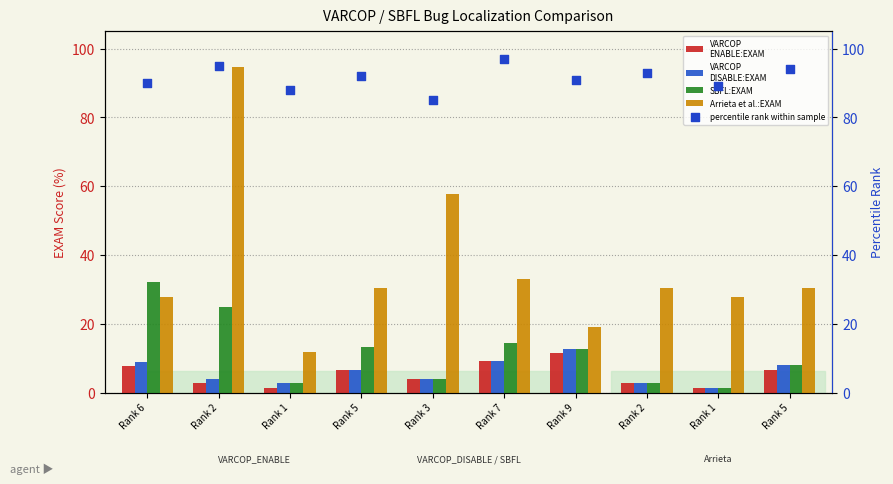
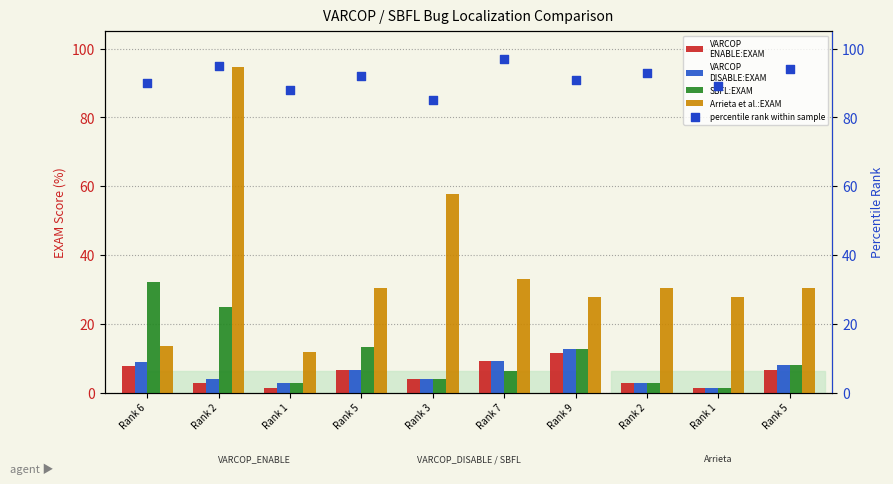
Arrieta et al.:EXAM, Rank 6: 28 -> 14
SBFL:EXAM, Rank 7: 14 -> 6
Arrieta et al.:EXAM, Rank 9: 19 -> 28
